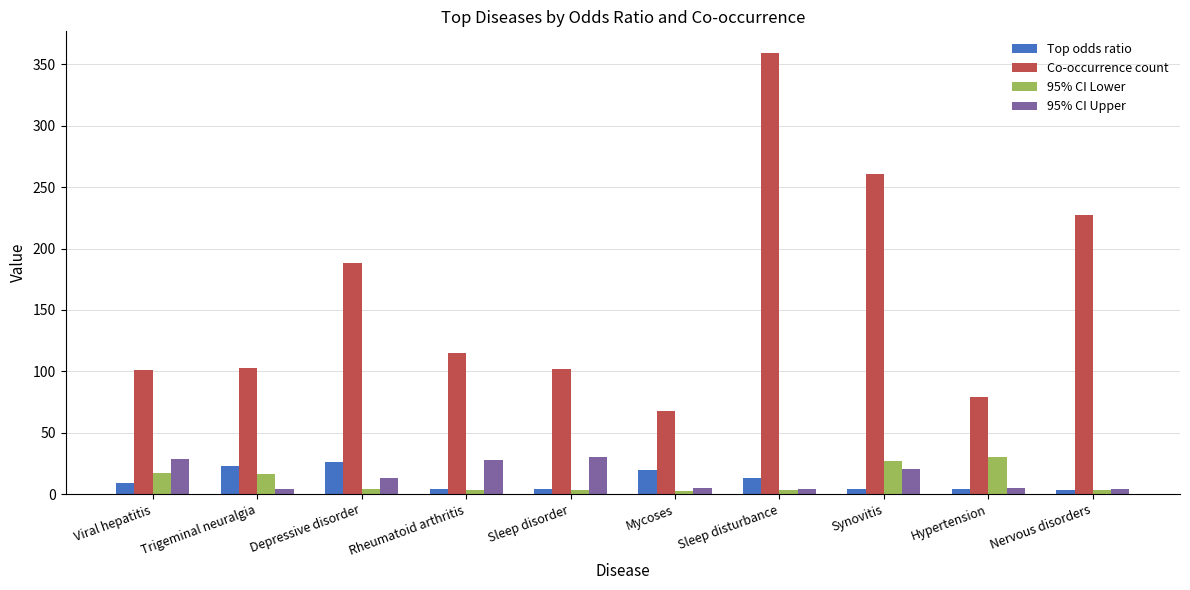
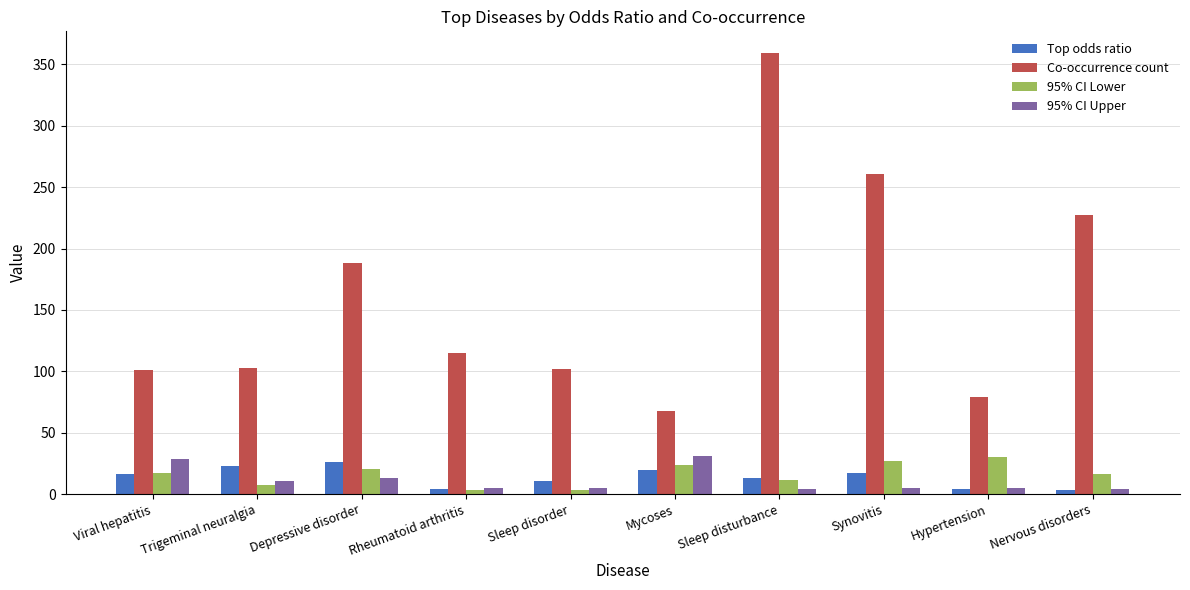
Top odds ratio, Viral hepatitis: 9 -> 16
95% CI Lower, Trigeminal neuralgia: 16 -> 7
95% CI Upper, Trigeminal neuralgia: 4 -> 11
95% CI Lower, Depressive disorder: 4 -> 20
95% CI Upper, Rheumatoid arthritis: 28 -> 5
Top odds ratio, Sleep disorder: 4 -> 11
95% CI Upper, Sleep disorder: 30 -> 5
95% CI Lower, Mycoses: 3 -> 24
95% CI Upper, Mycoses: 5 -> 31
95% CI Lower, Sleep disturbance: 3 -> 11
Top odds ratio, Synovitis: 4 -> 17
95% CI Upper, Synovitis: 20 -> 5
95% CI Lower, Nervous disorders: 3 -> 16
